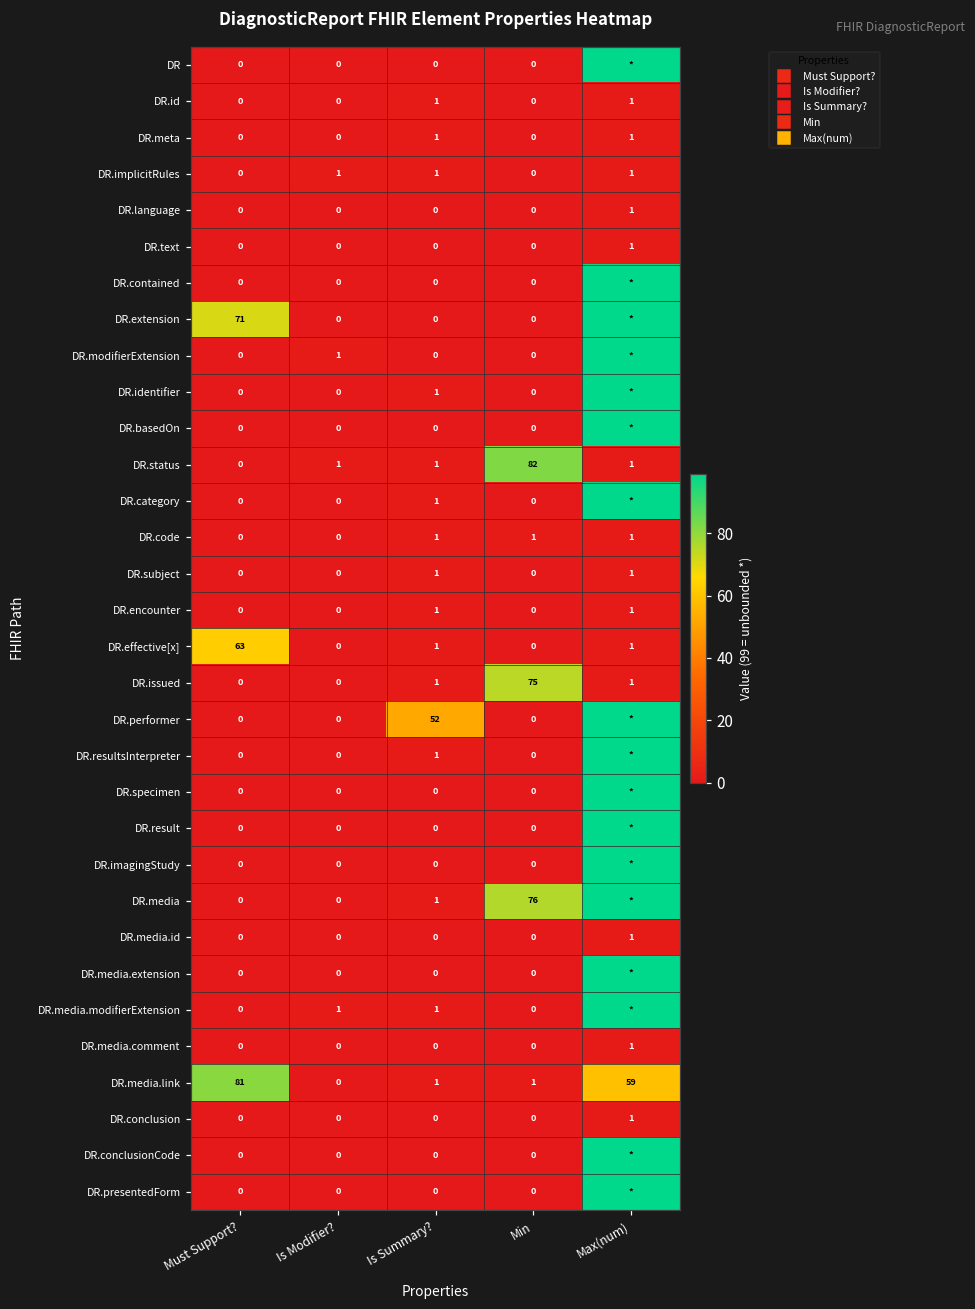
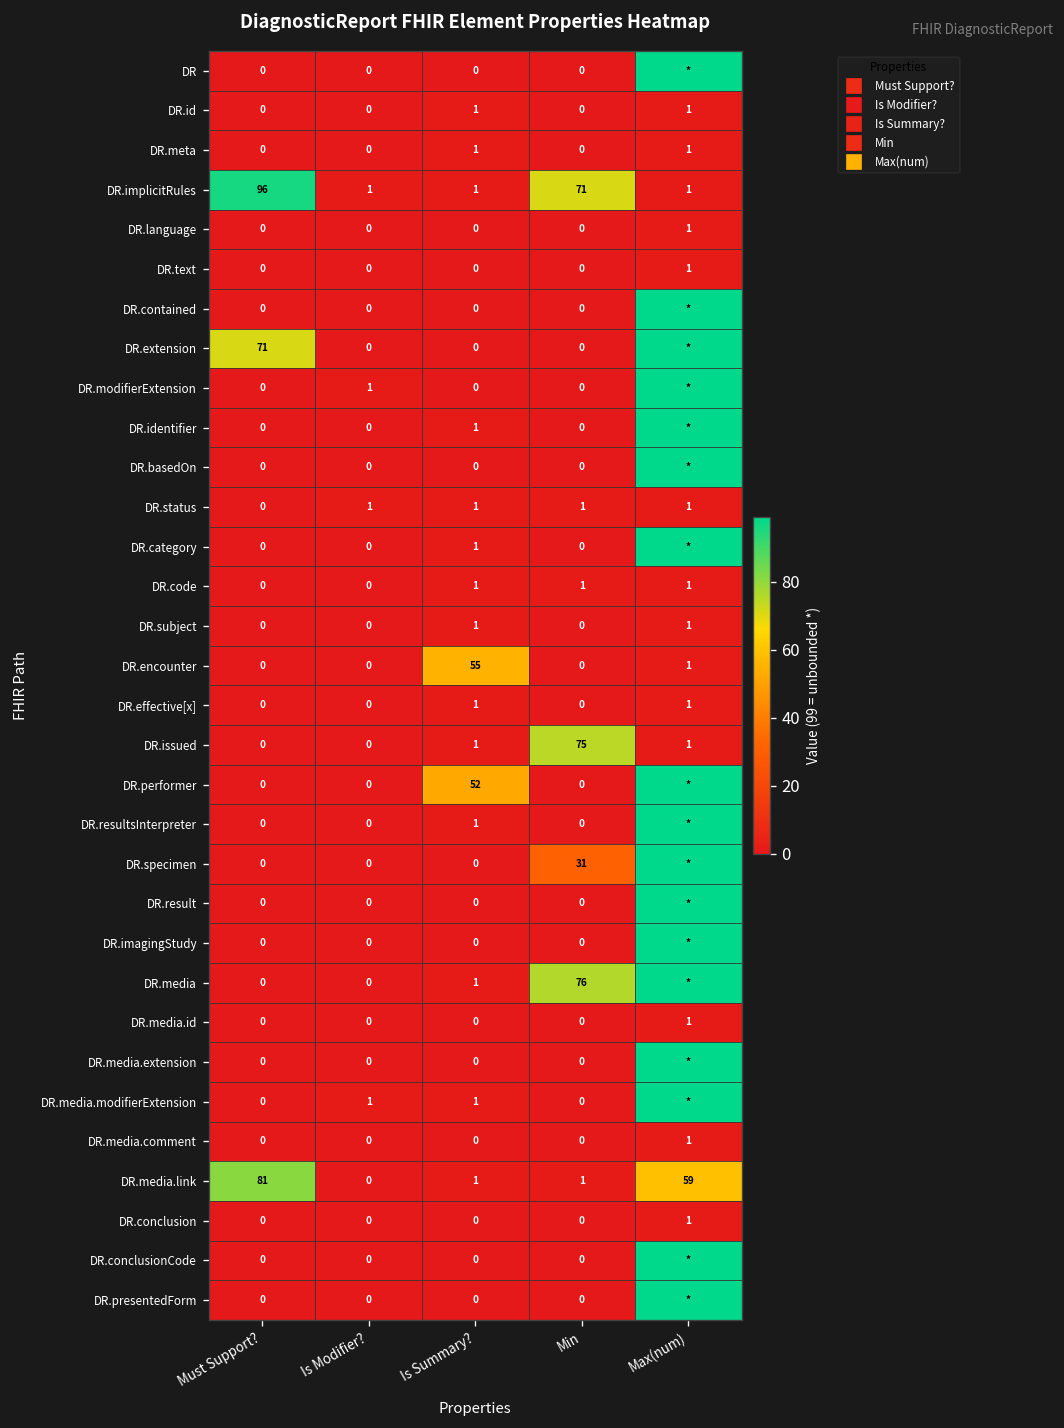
DR.implicitRules, Must Support?: 0 -> 96
DR.implicitRules, Min: 0 -> 71
DR.status, Min: 82 -> 1
DR.encounter, Is Summary?: 1 -> 55
DR.effective[x], Must Support?: 63 -> 0
DR.specimen, Min: 0 -> 31
